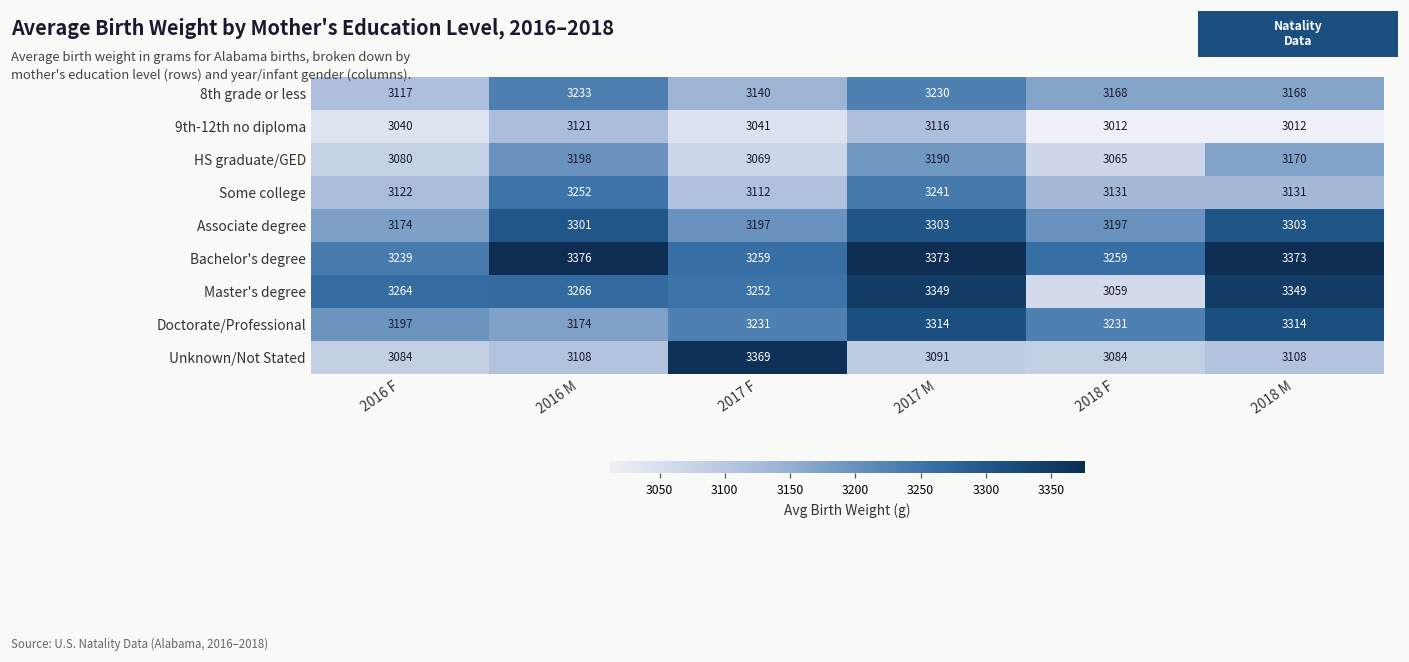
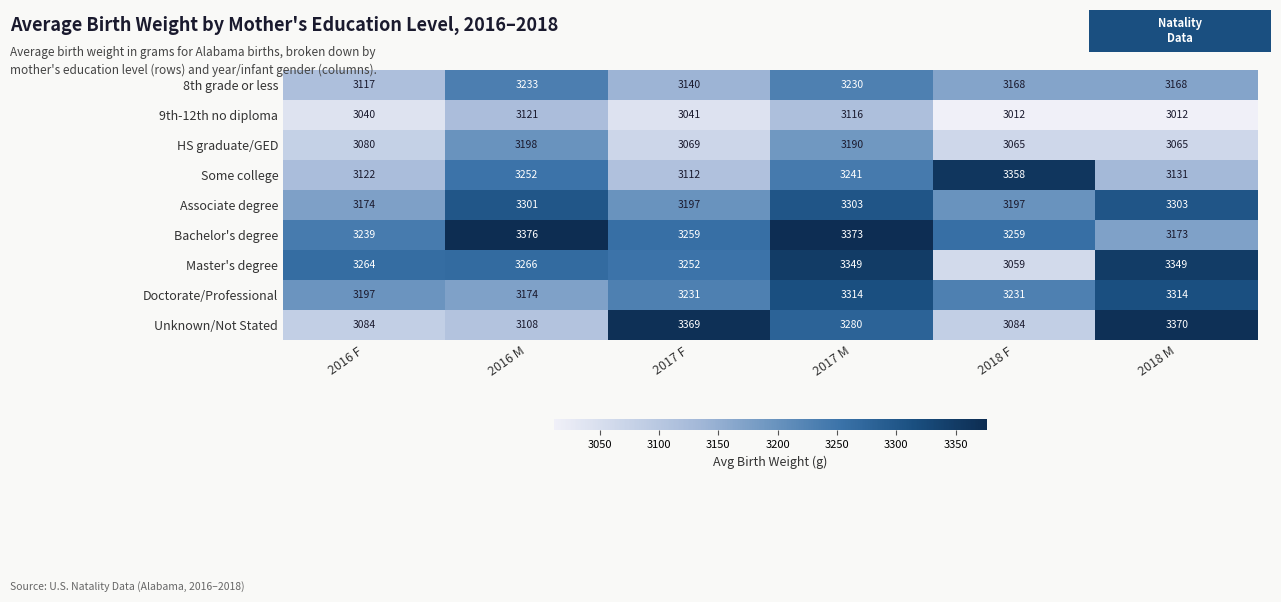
HS graduate/GED, 2018 M: 3170 -> 3065
Some college, 2018 F: 3131 -> 3358
Bachelor's degree, 2018 M: 3373 -> 3173
Unknown/Not Stated, 2017 M: 3091 -> 3280
Unknown/Not Stated, 2018 M: 3108 -> 3370
